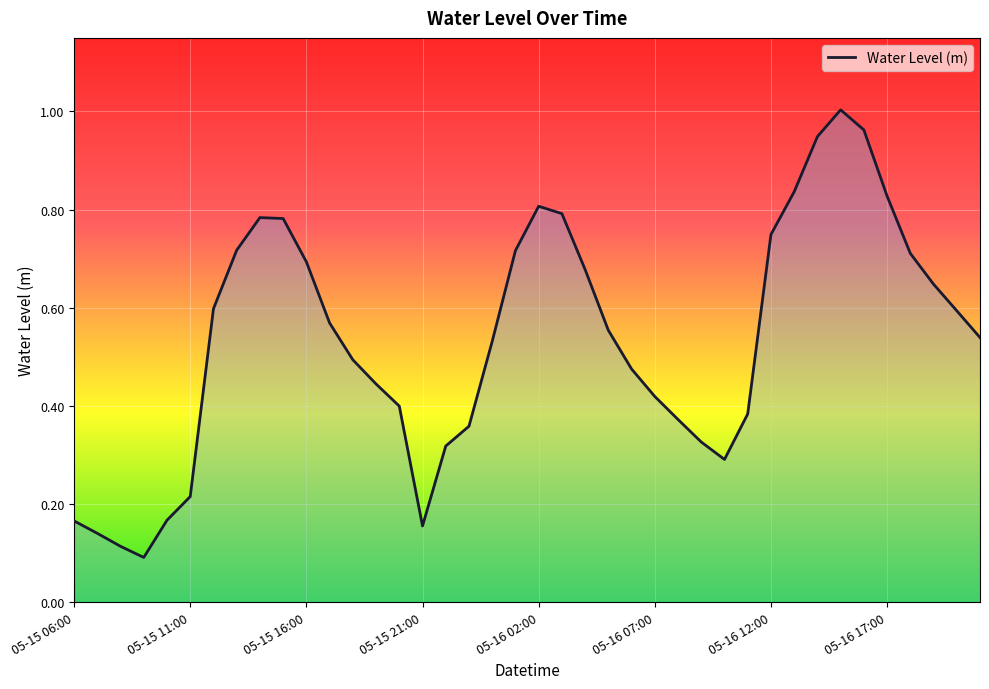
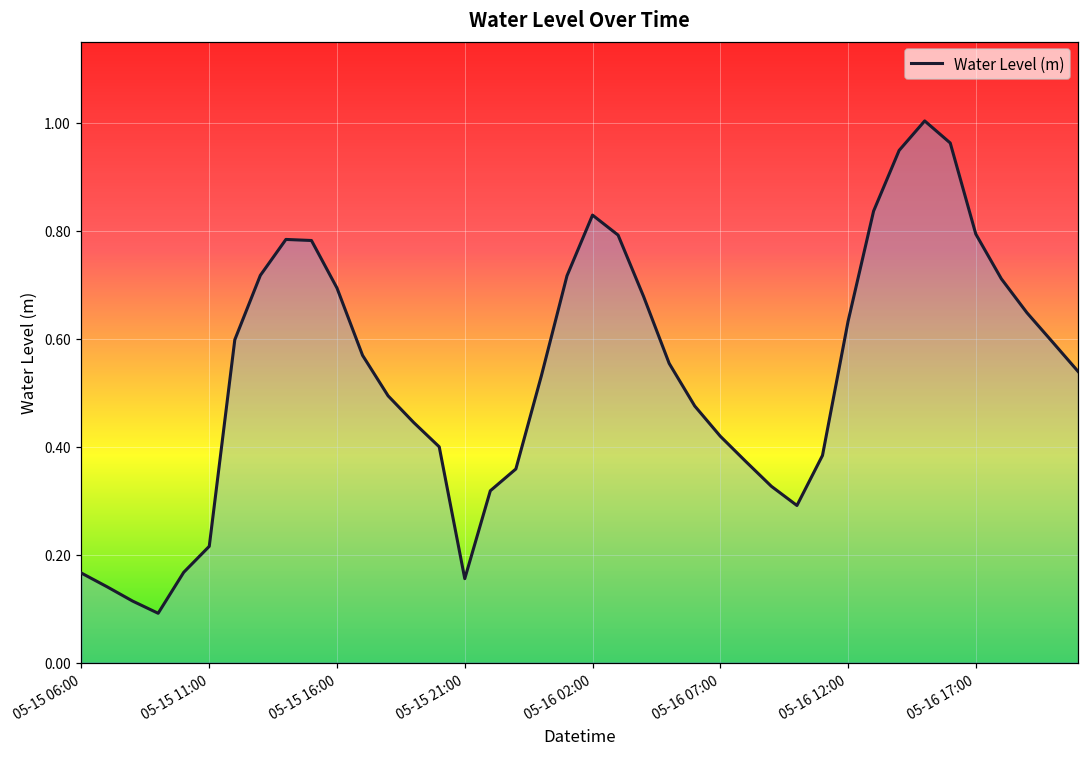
05-16 02:00: 0.81 -> 0.83
05-16 12:00: 0.75 -> 0.63
05-16 17:00: 0.83 -> 0.79
